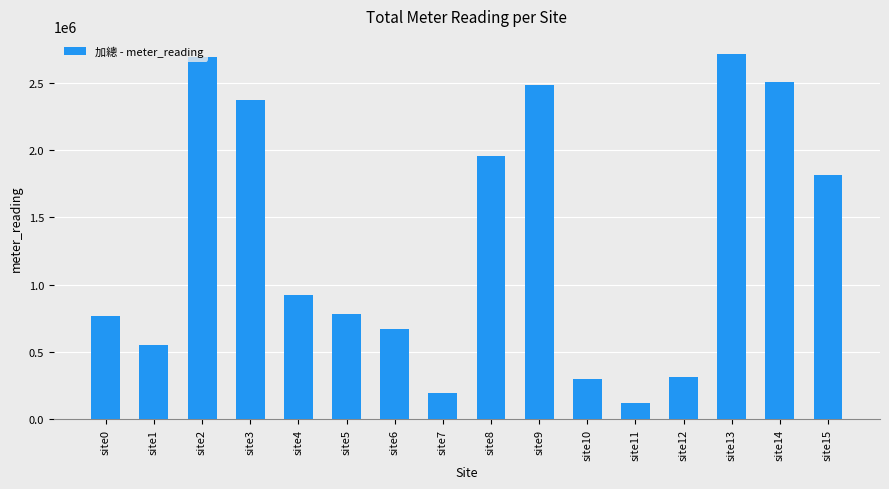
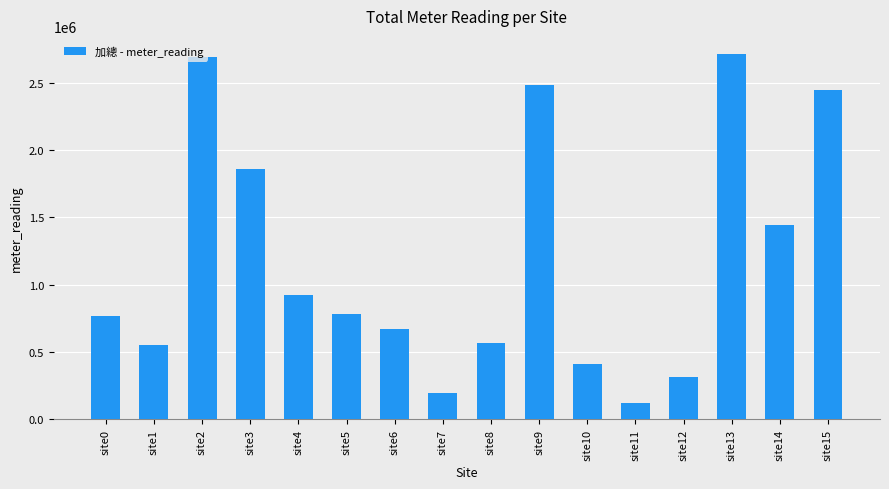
site3: 2370000 -> 1860000
site8: 1960000 -> 570000
site10: 300000 -> 410000
site14: 2500000 -> 1450000
site15: 1820000 -> 2450000
